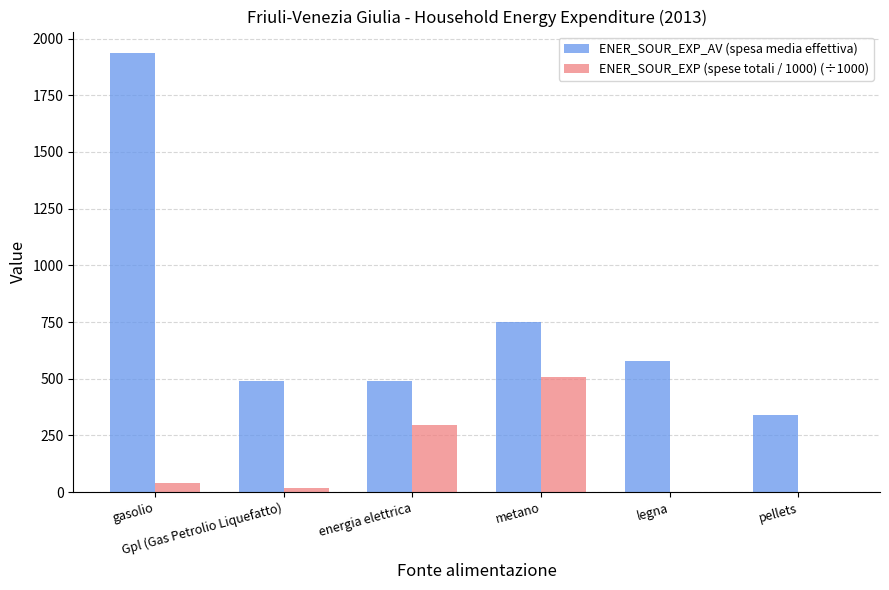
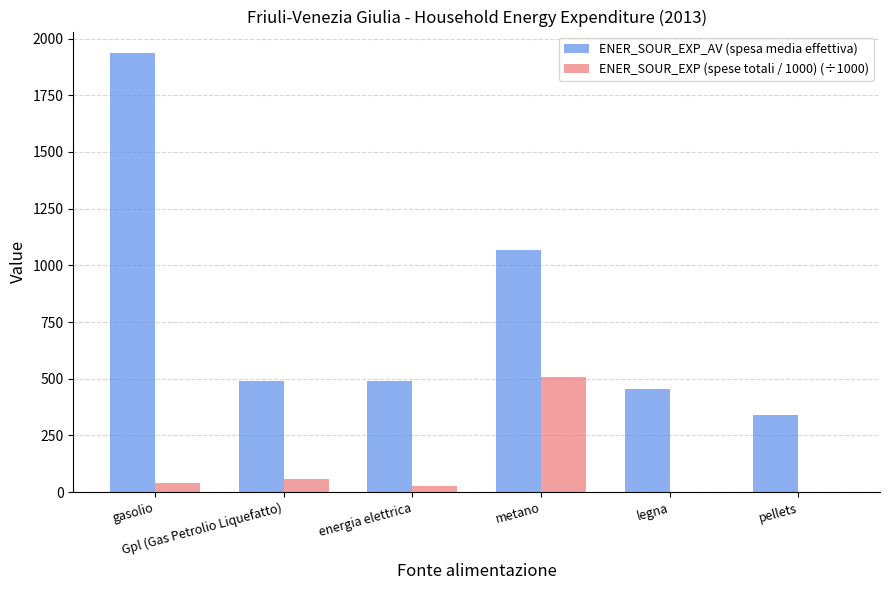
ENER_SOUR_EXP (spese totali / 1000) (÷1000), Gpl (Gas Petrolio Liquefatto): 20 -> 60
ENER_SOUR_EXP (spese totali / 1000) (÷1000), energia elettrica: 300 -> 30
ENER_SOUR_EXP_AV (spesa media effettiva), metano: 750 -> 1070
ENER_SOUR_EXP_AV (spesa media effettiva), legna: 580 -> 450
